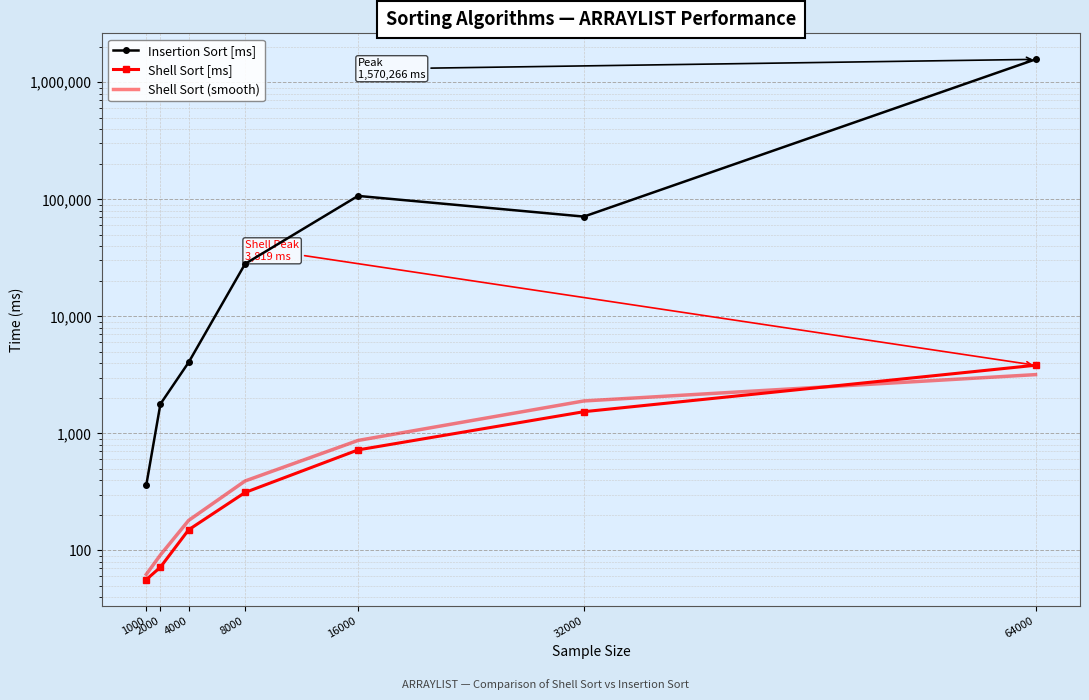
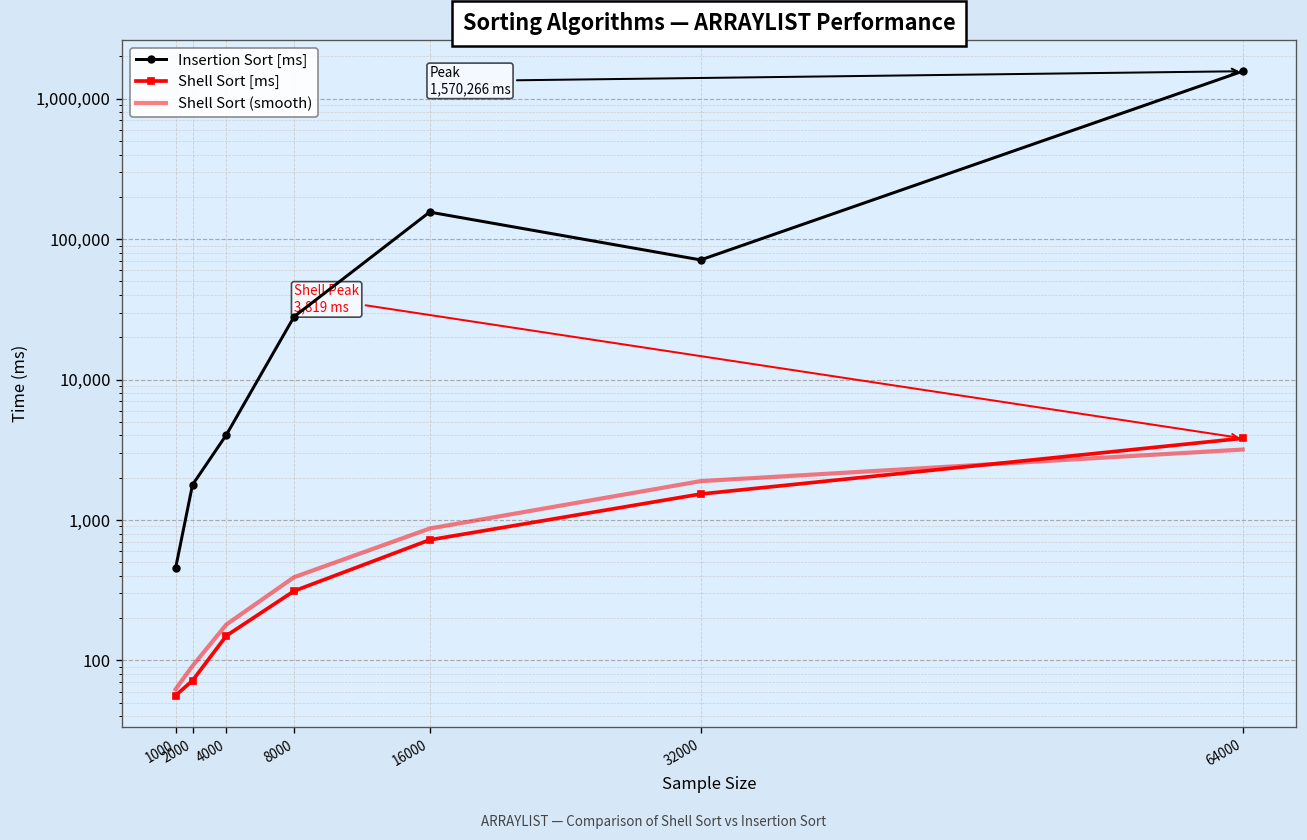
Insertion Sort [ms], 1000: 360 -> 450
Insertion Sort [ms], 16000: 110,000 -> 160,000
